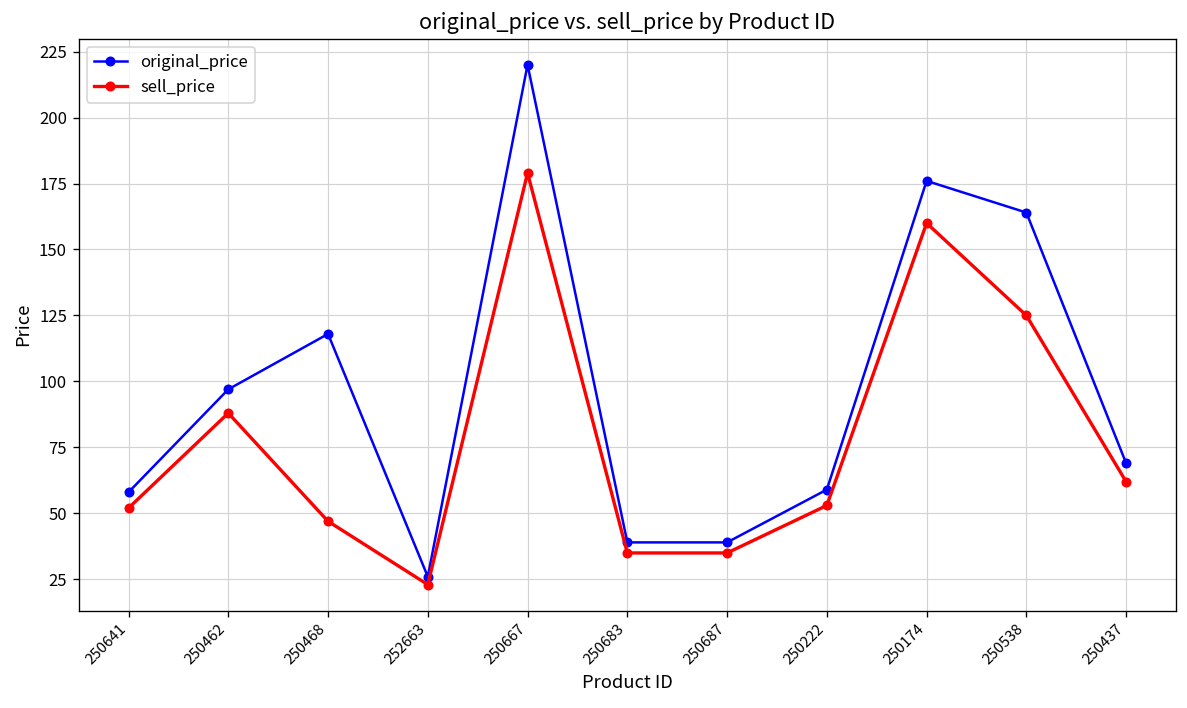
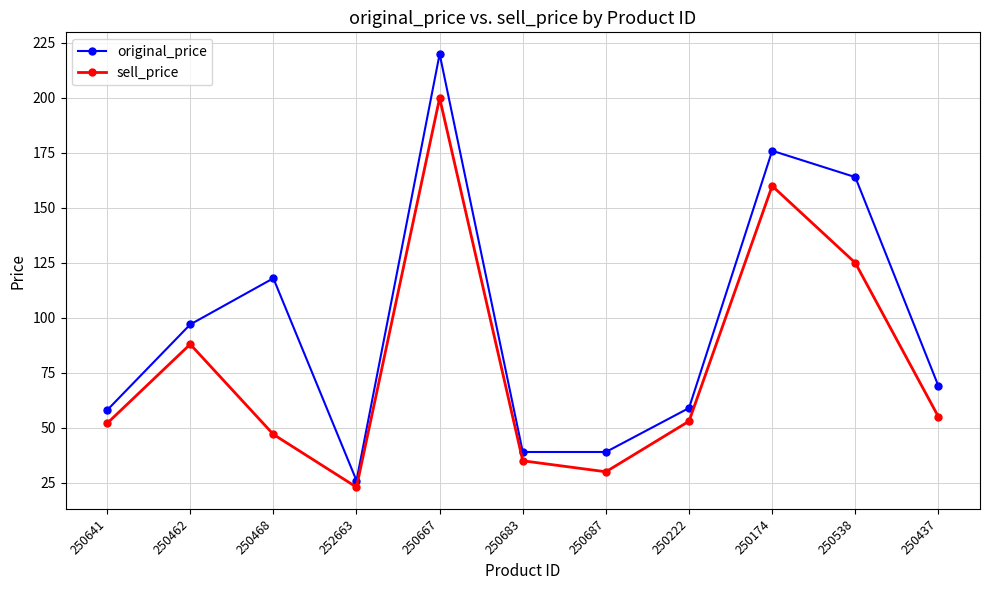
sell_price, 250667: 179 -> 200
sell_price, 250687: 35 -> 30
sell_price, 250437: 62 -> 55
